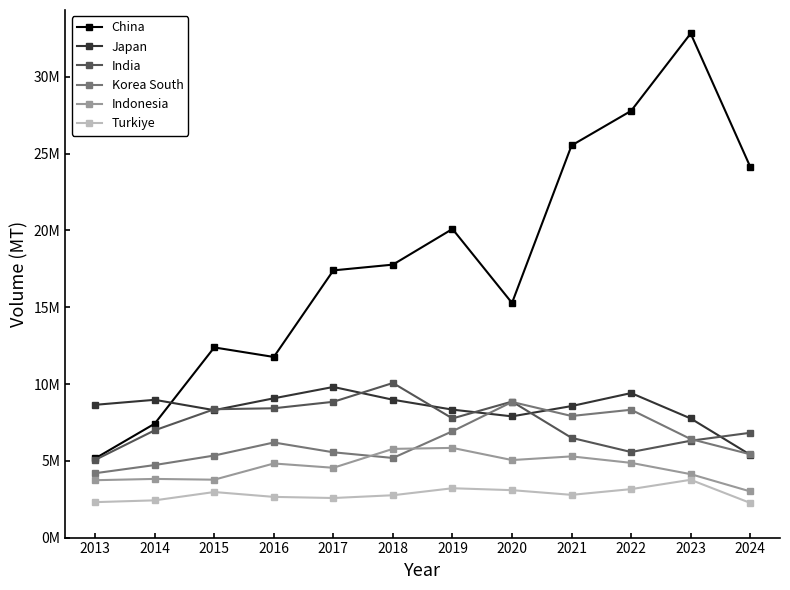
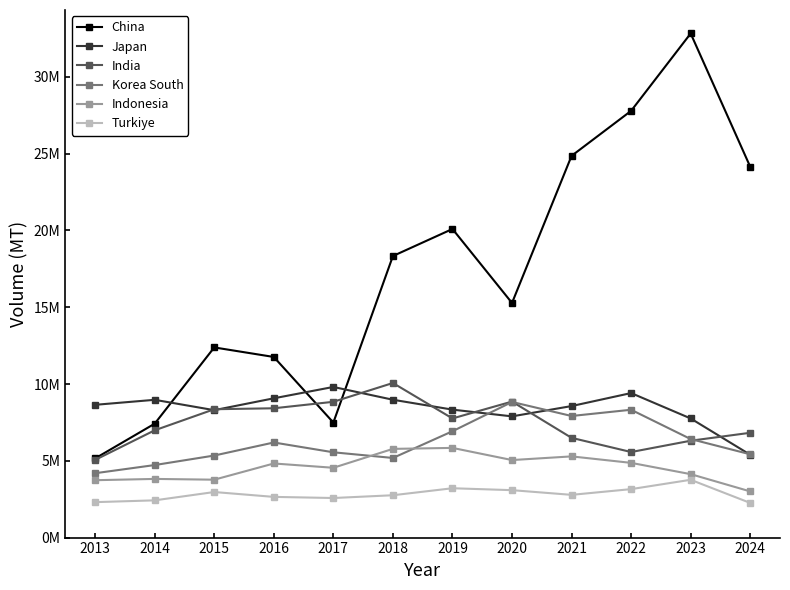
China, 2017: 17400000 -> 7500000
China, 2018: 17800000 -> 18300000
China, 2021: 25500000 -> 24900000
